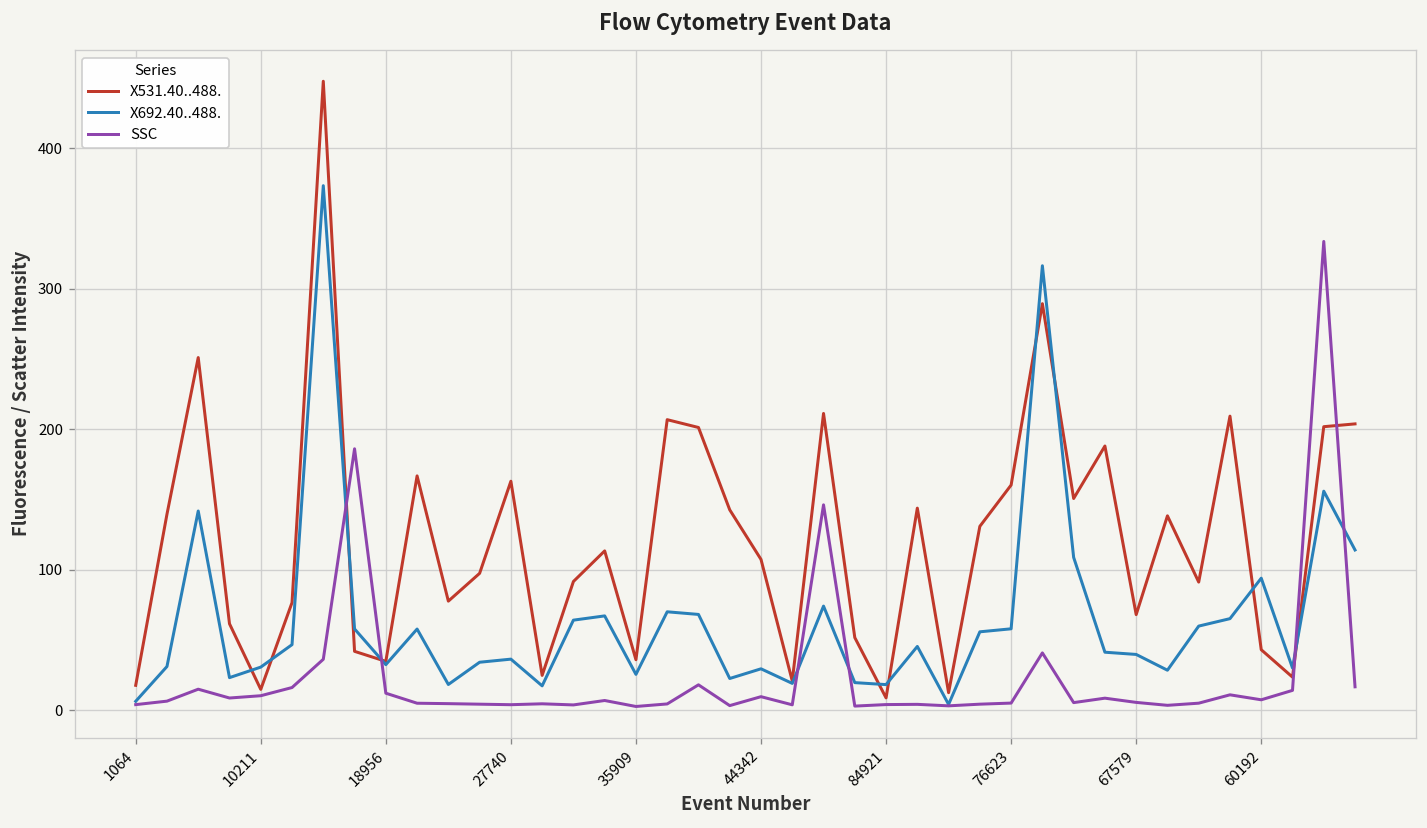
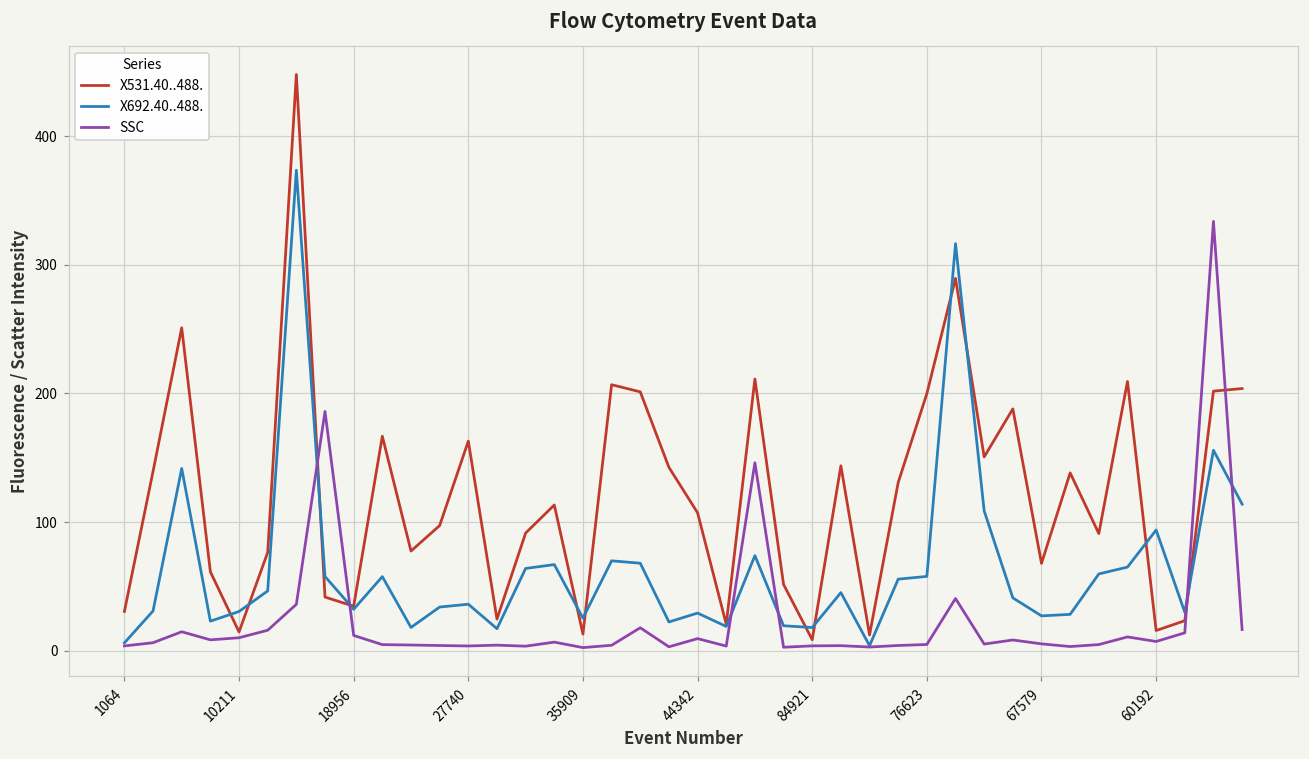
X531.40..488., 1064: 18 -> 31
X531.40..488., 35909: 36 -> 13
X531.40..488., 76623: 160 -> 200
X692.40..488., 67579: 40 -> 27
X531.40..488., 60192: 43 -> 16
